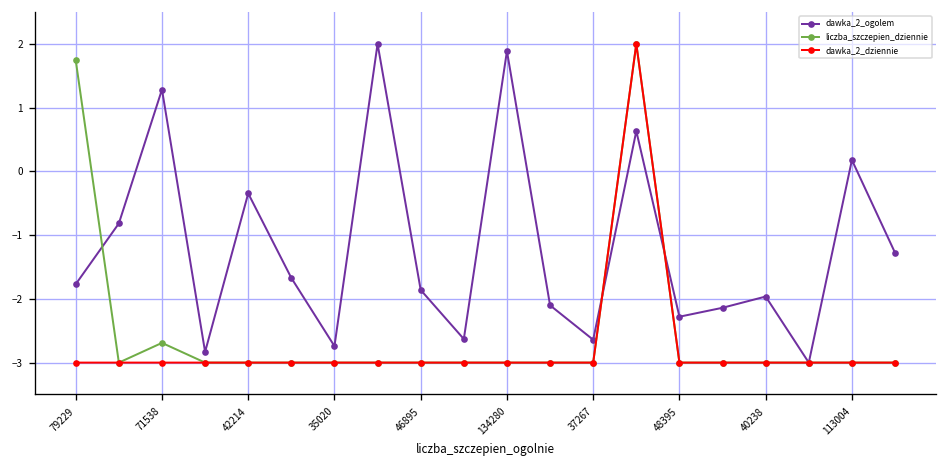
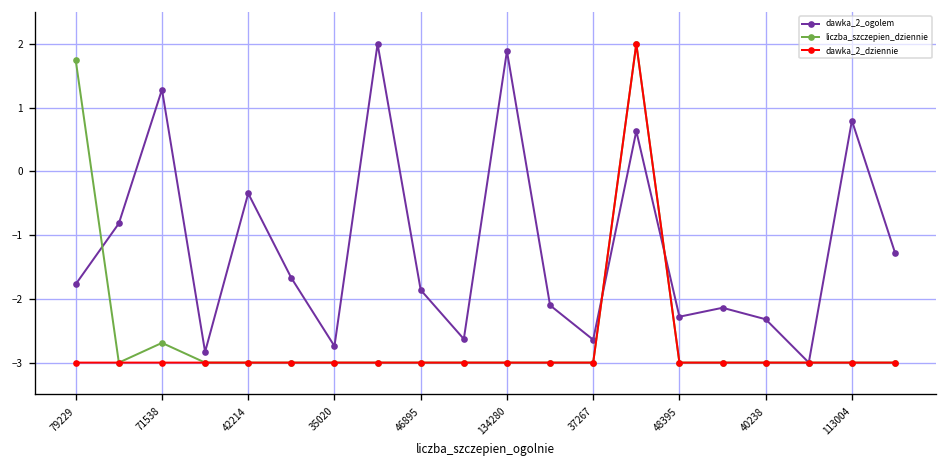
dawka_2_ogolem, 40238: -2.0 -> -2.3
dawka_2_ogolem, 113004: 0.2 -> 0.8
